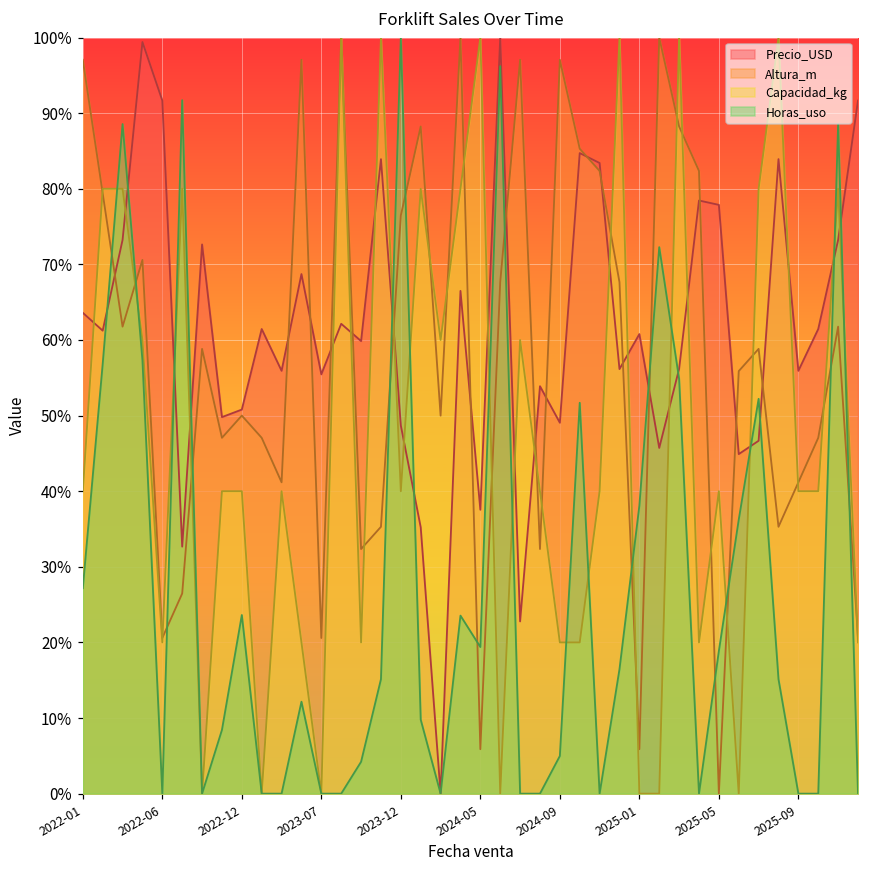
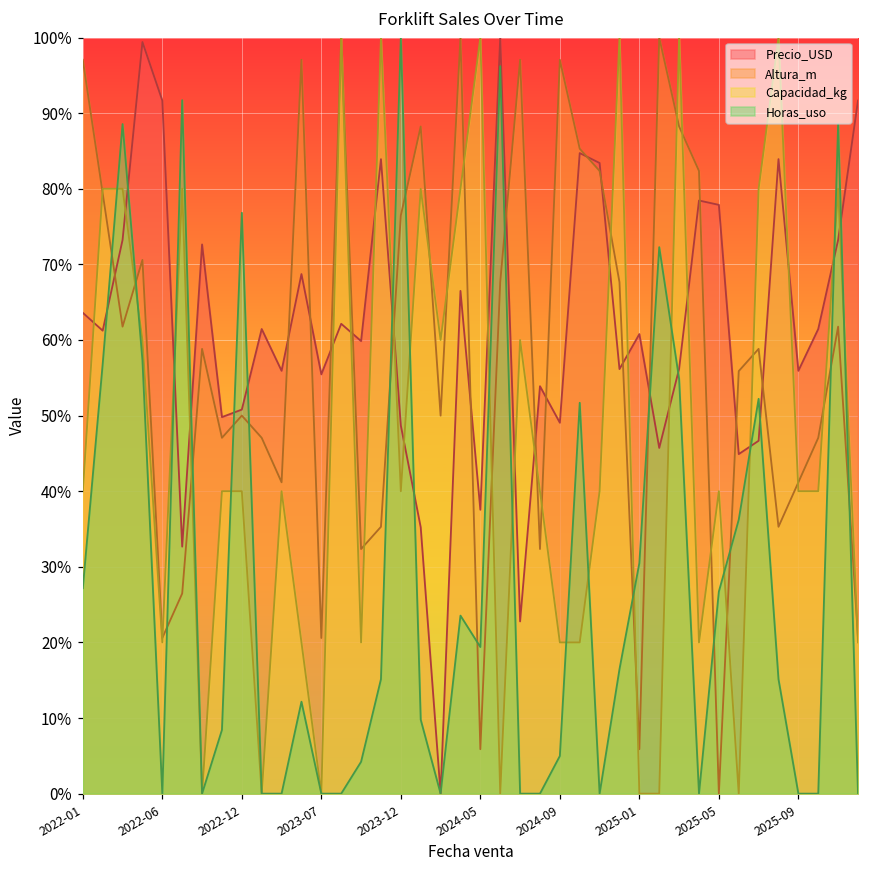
Horas_uso, 2022-12: 24% -> 77%
Horas_uso, 2025-01: 38% -> 30%
Horas_uso, 2025-05: 19% -> 27%
